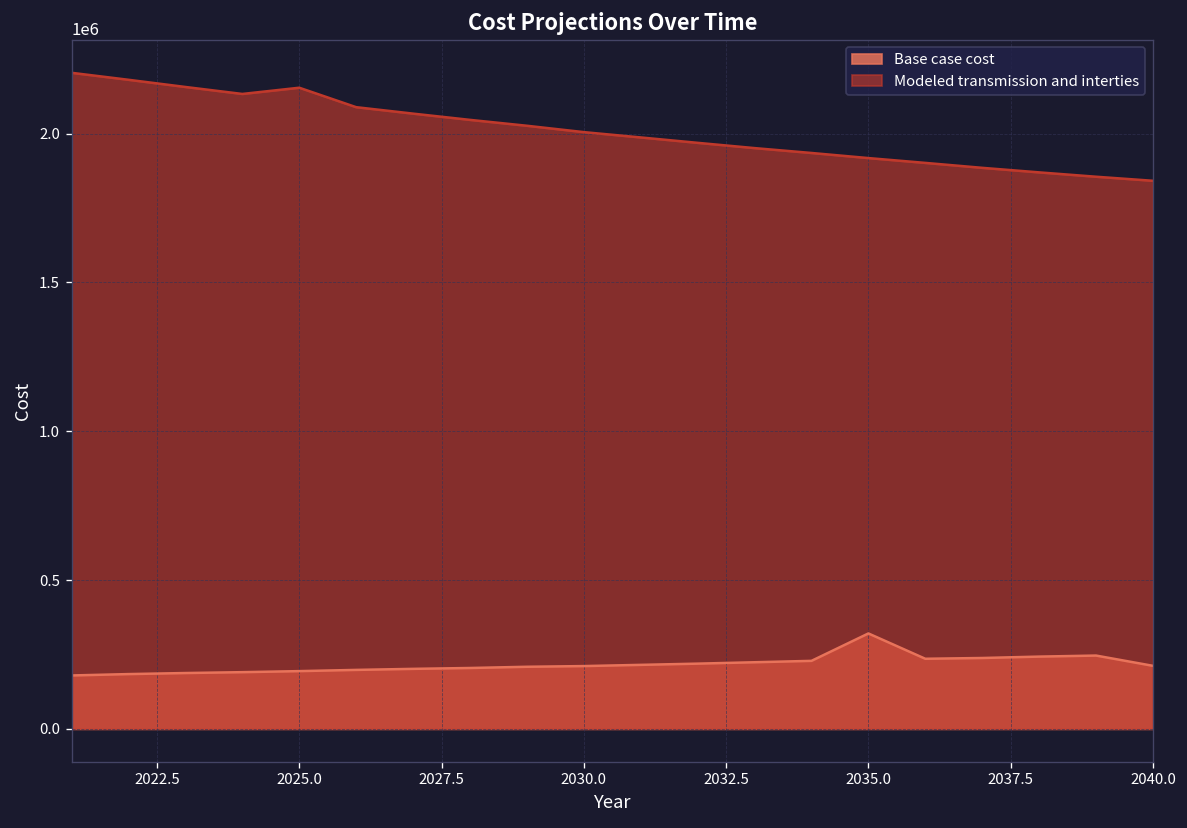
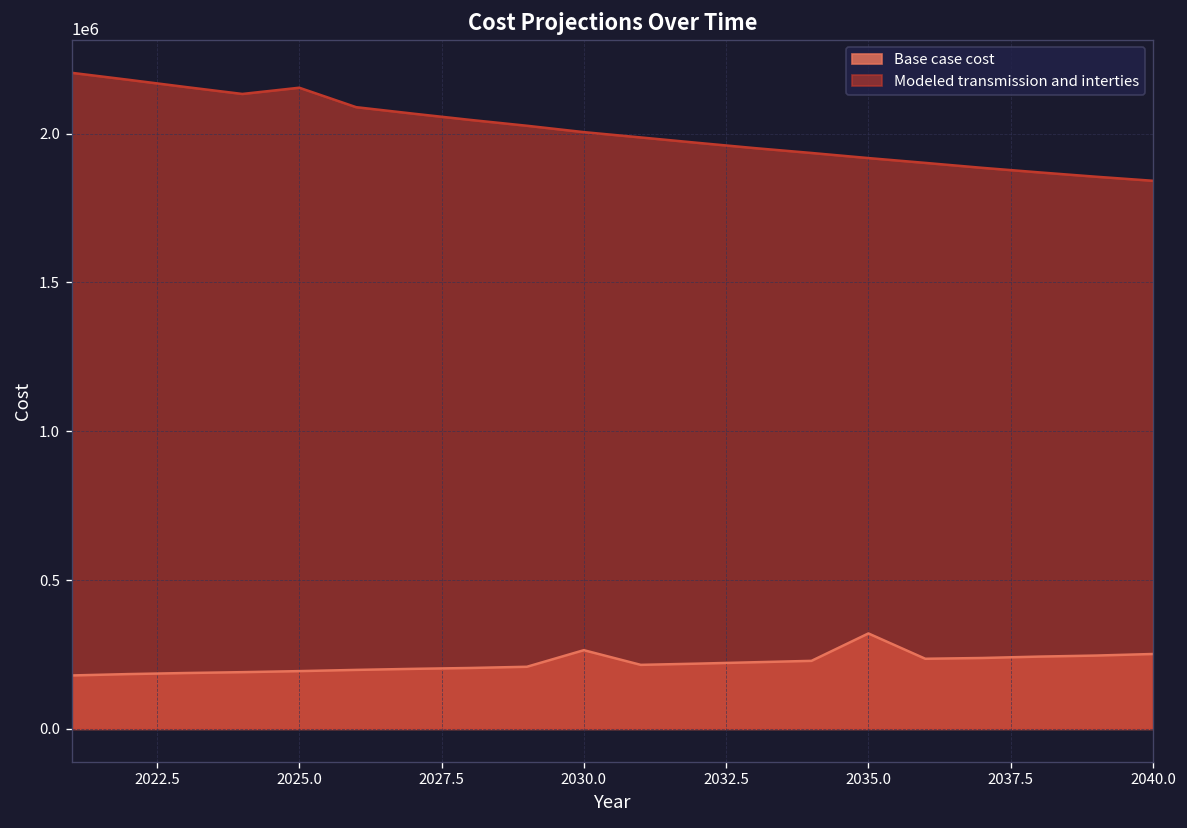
Base case cost, 2030.0: 210000 -> 260000
Base case cost, 2040.0: 210000 -> 250000
